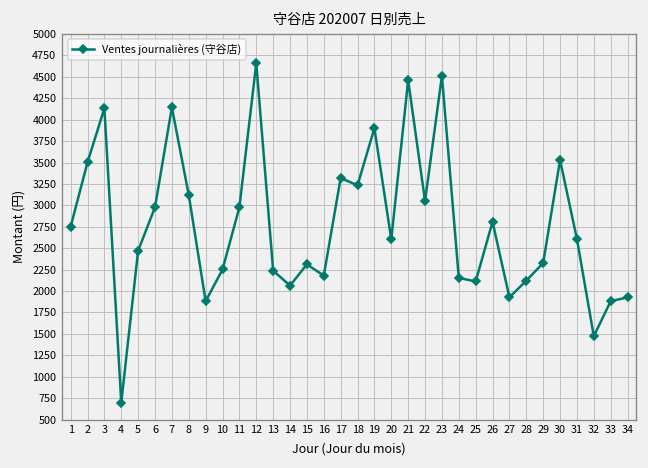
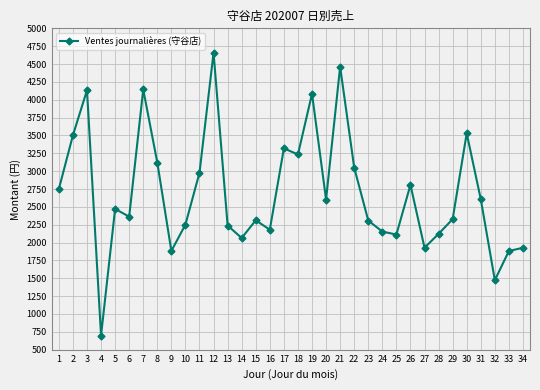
6: 3000 -> 2400
19: 3900 -> 4100
23: 4500 -> 2300
